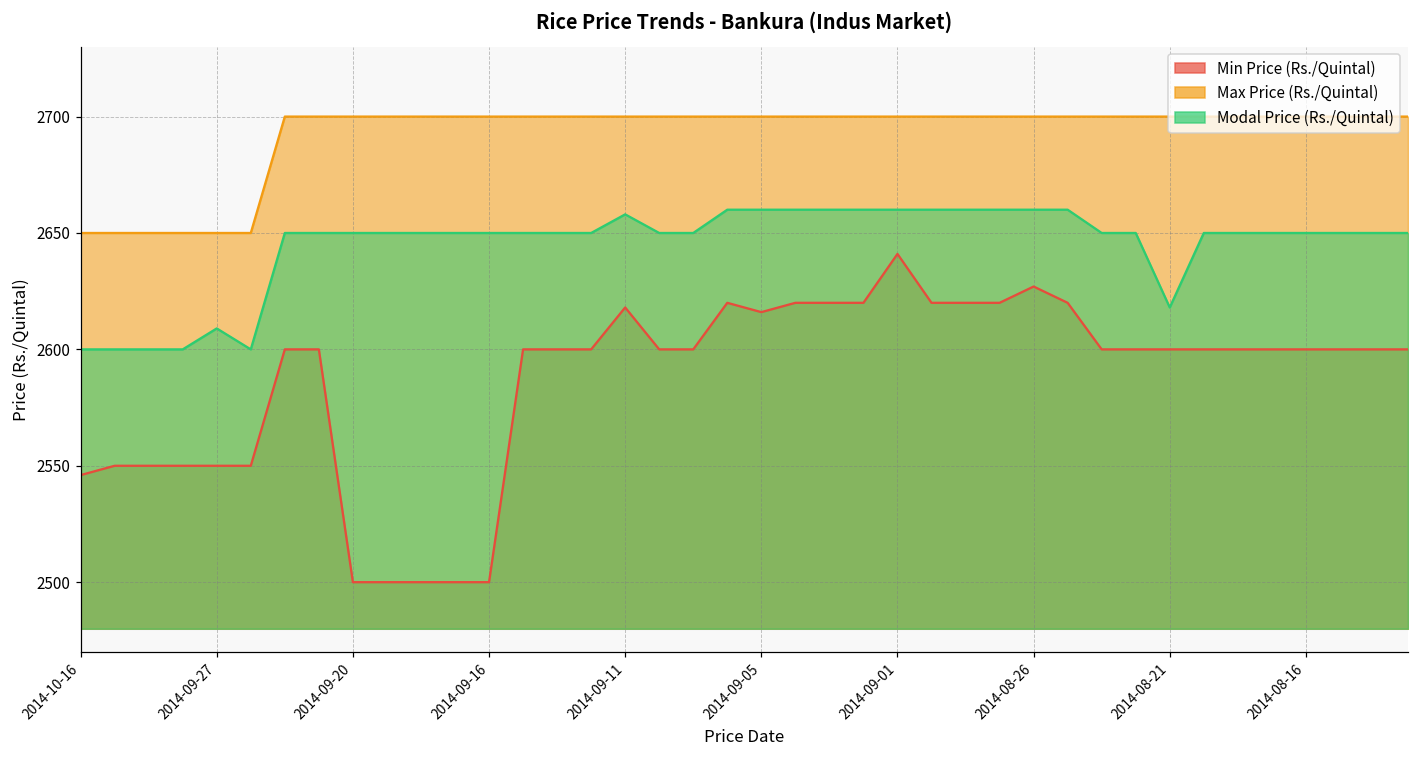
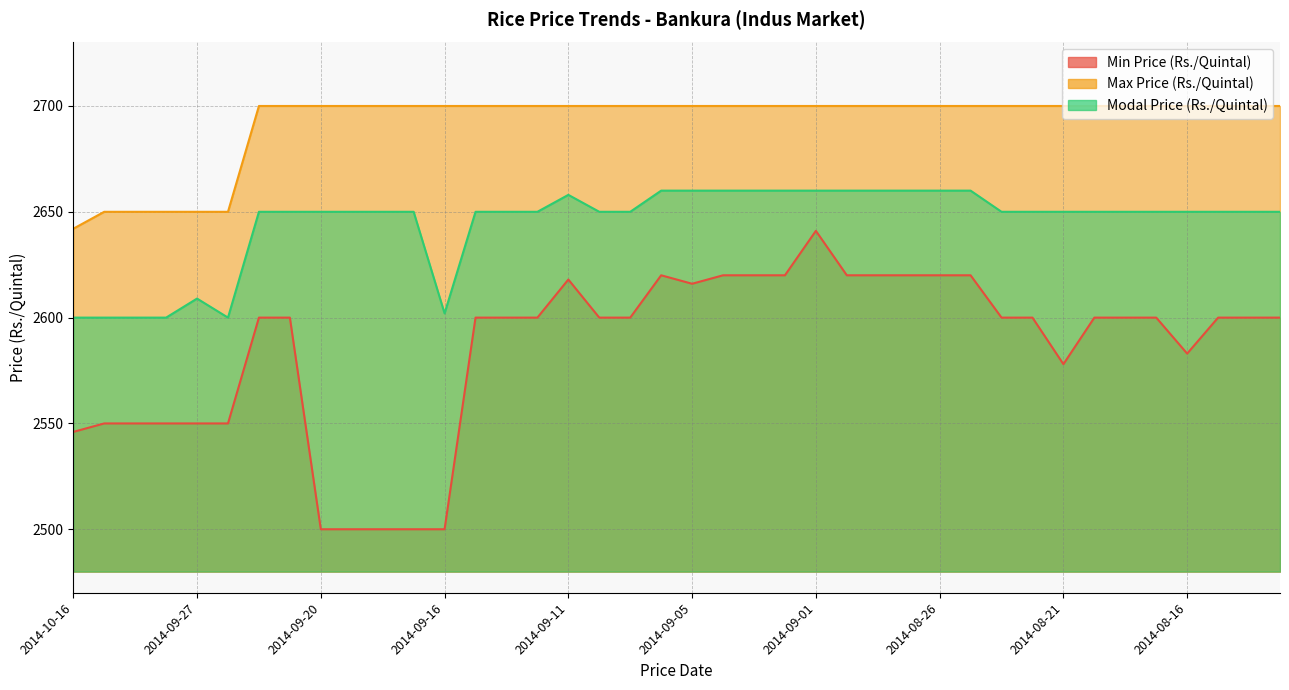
Max Price (Rs./Quintal), 2014-10-16: 2650 -> 2642
Modal Price (Rs./Quintal), 2014-09-16: 2650 -> 2602
Min Price (Rs./Quintal), 2014-08-26: 2627 -> 2620
Min Price (Rs./Quintal), 2014-08-21: 2600 -> 2578
Modal Price (Rs./Quintal), 2014-08-21: 2618 -> 2650
Min Price (Rs./Quintal), 2014-08-16: 2600 -> 2583
